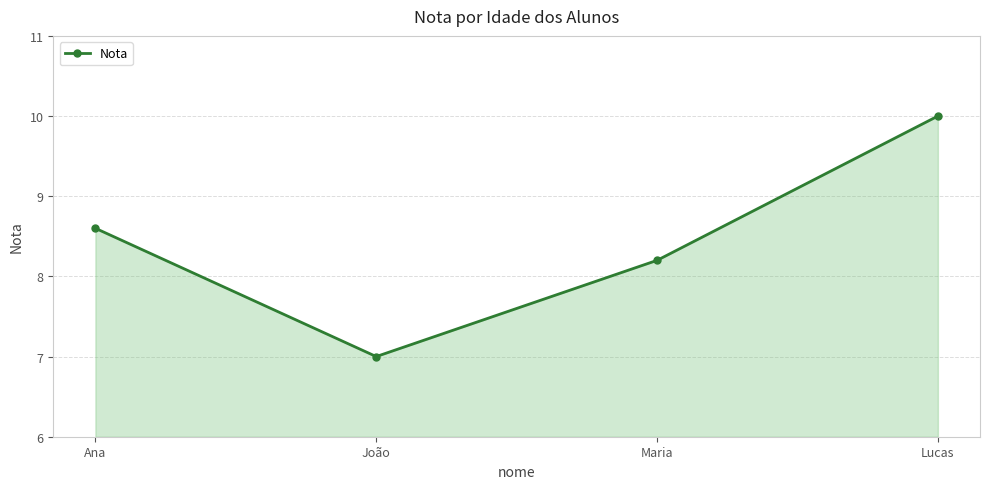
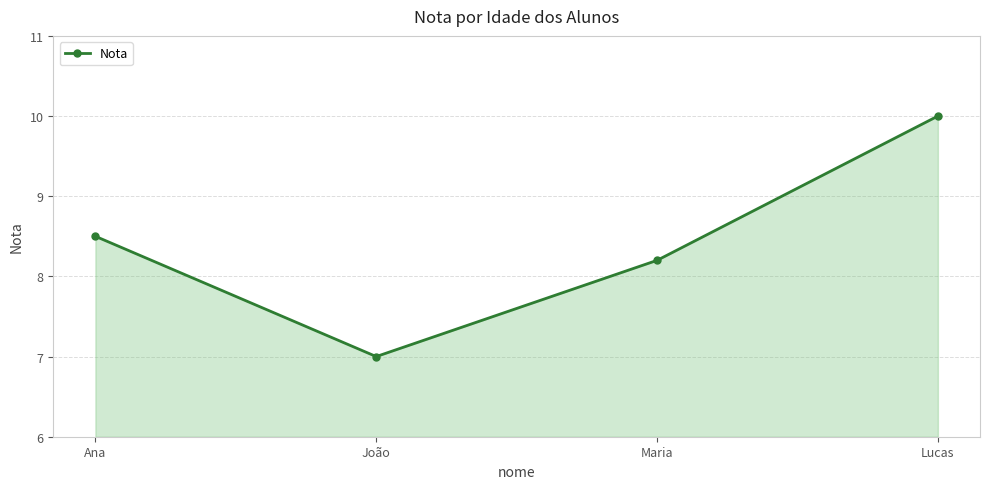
Ana: 8.6 -> 8.5
